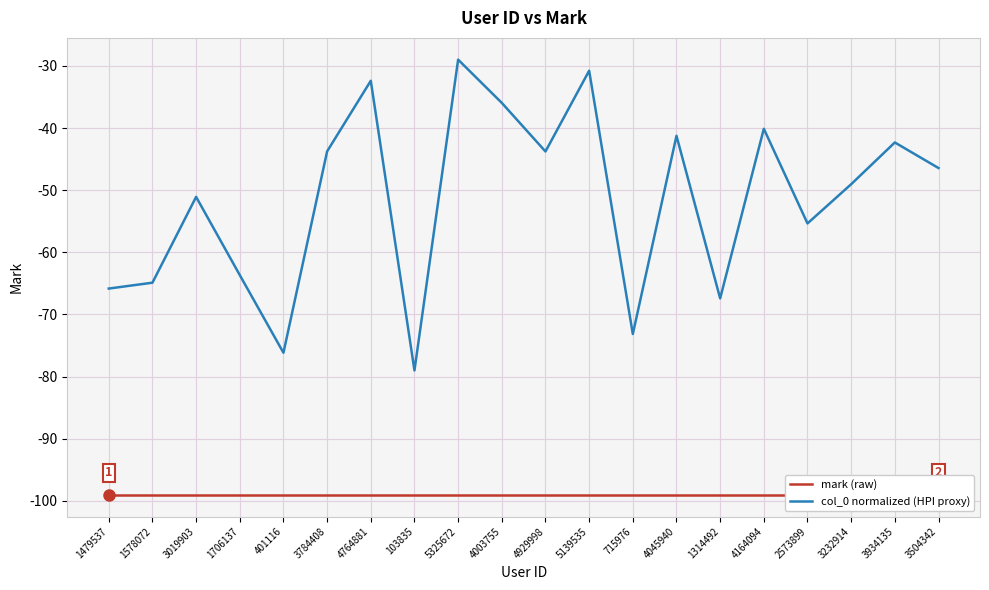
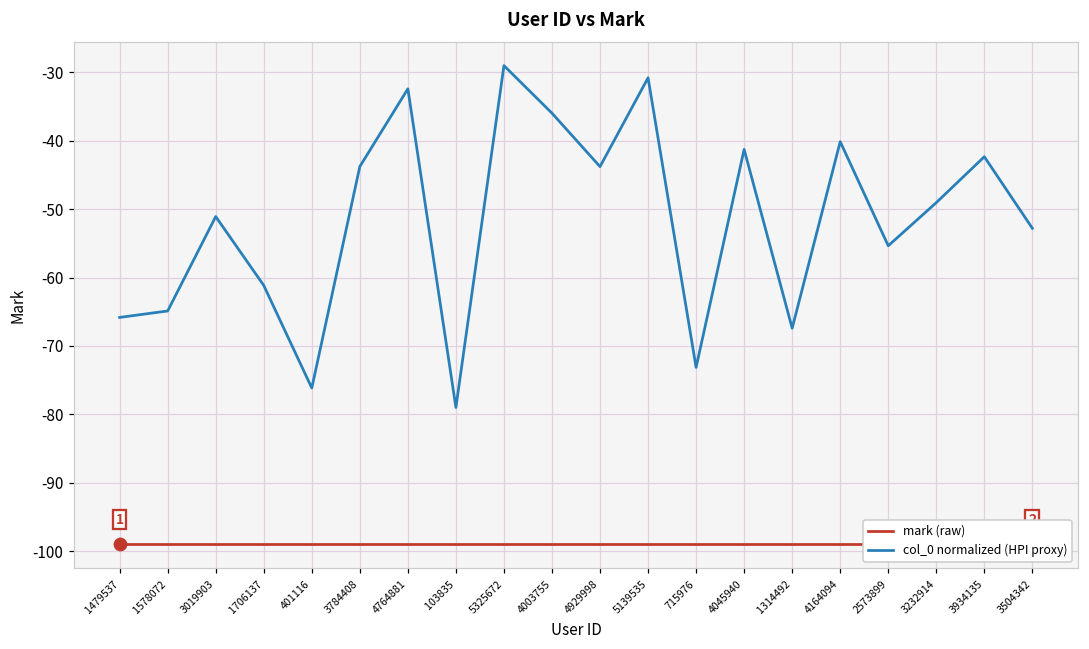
col_0 normalized (HPI proxy), 1706137: -64 -> -61
col_0 normalized (HPI proxy), 3504342: -46 -> -53
